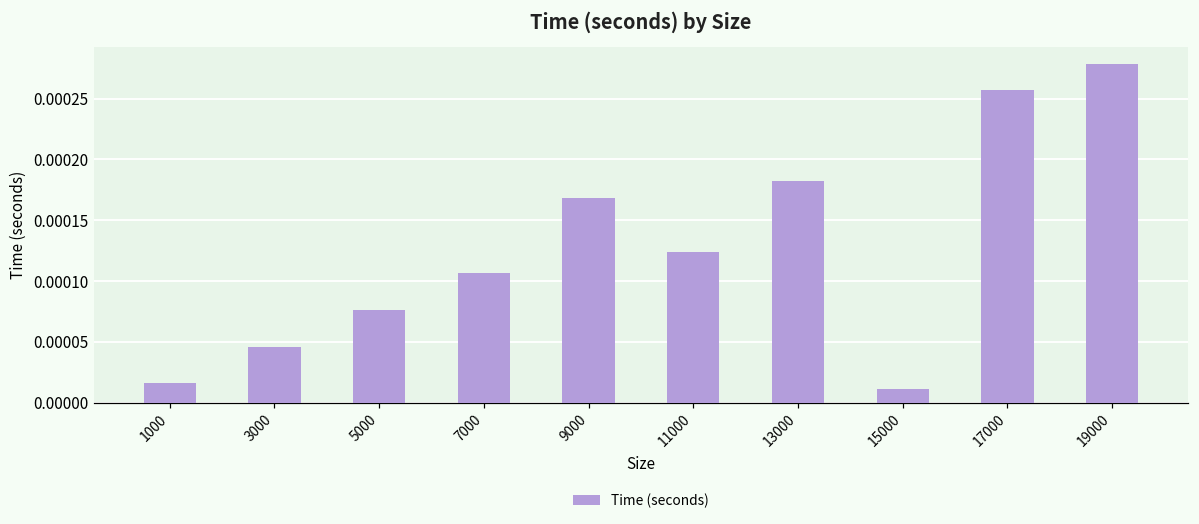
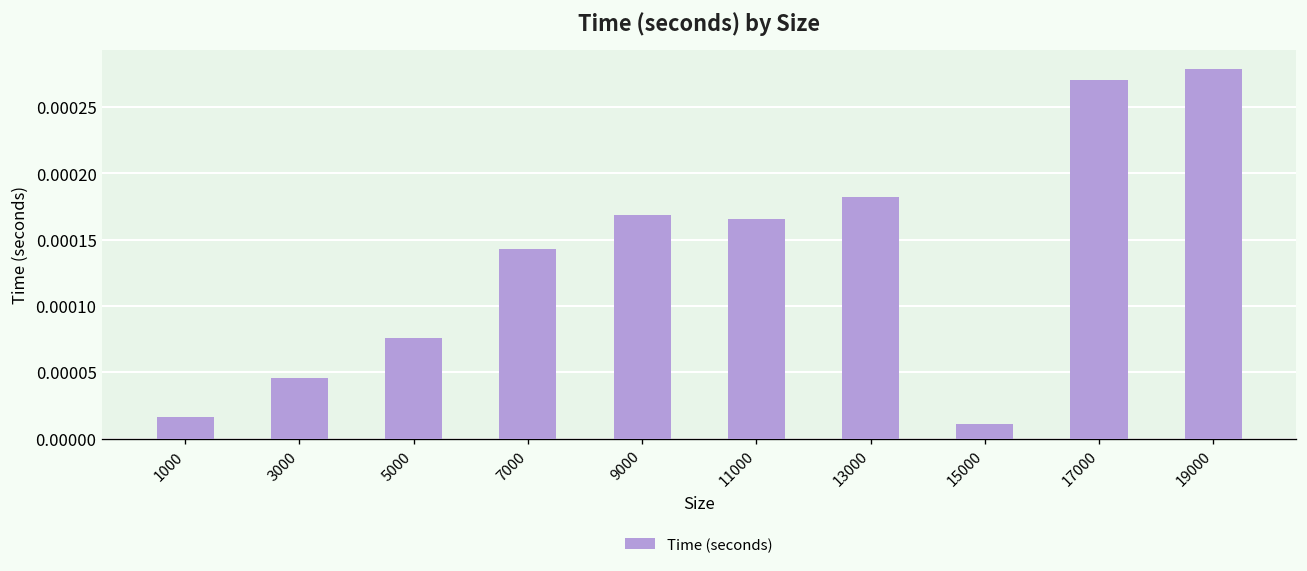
7000: 0.000107 -> 0.000143
11000: 0.000124 -> 0.000166
17000: 0.000257 -> 0.000271
